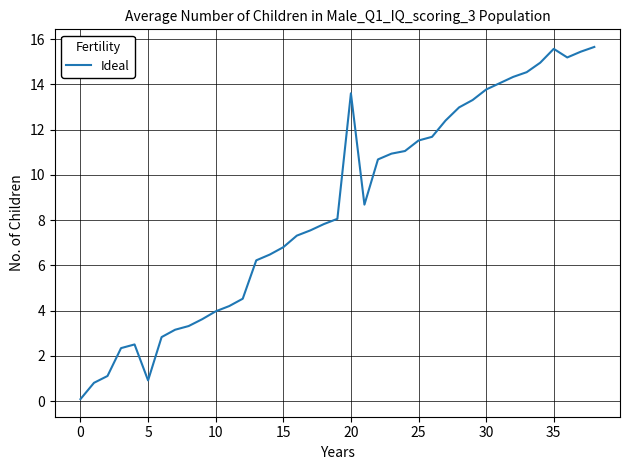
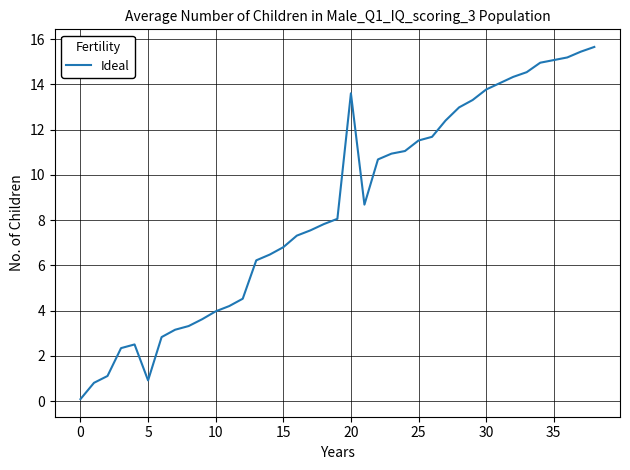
35: 15.6 -> 15.1
